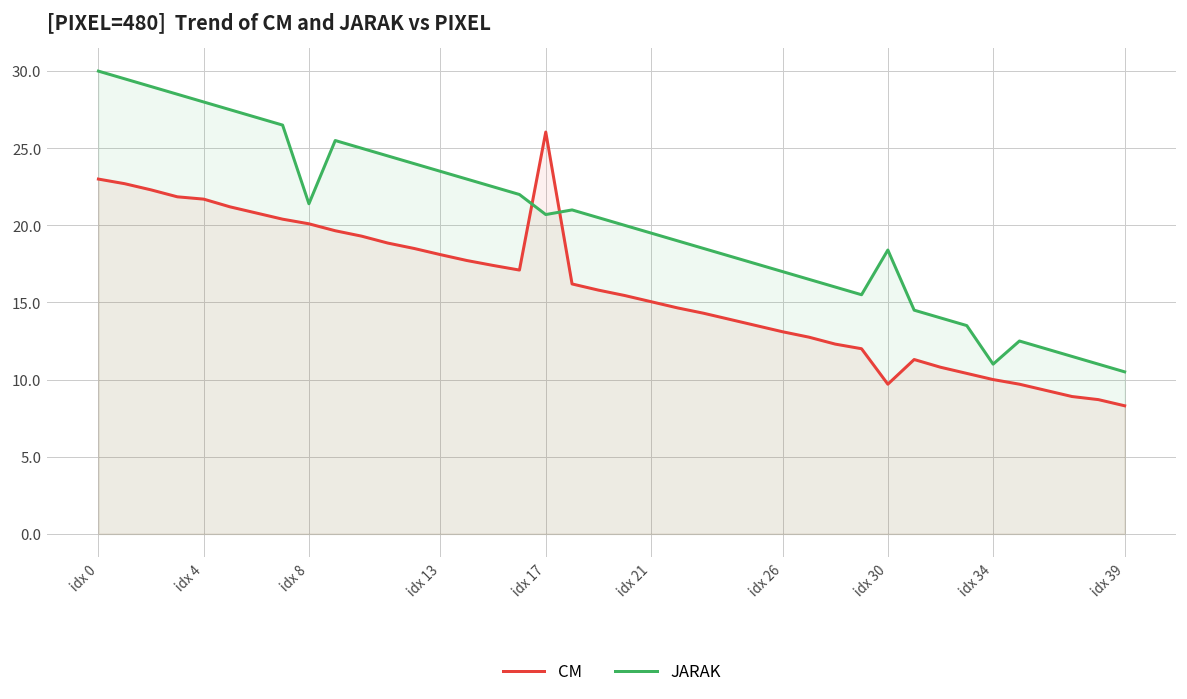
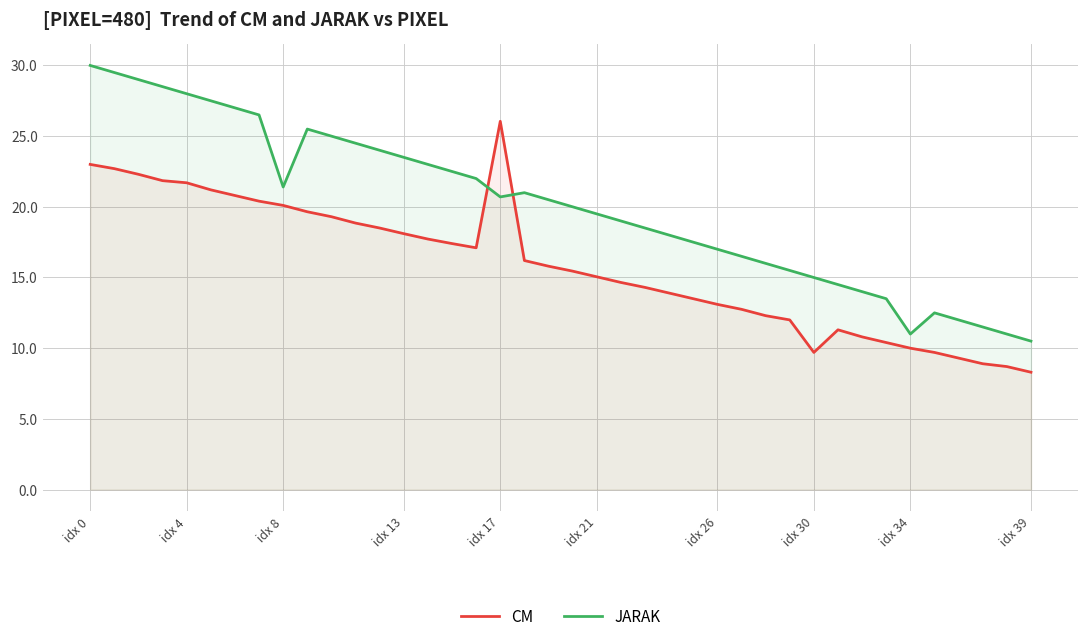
JARAK, idx 30: 18.4 -> 15.0
